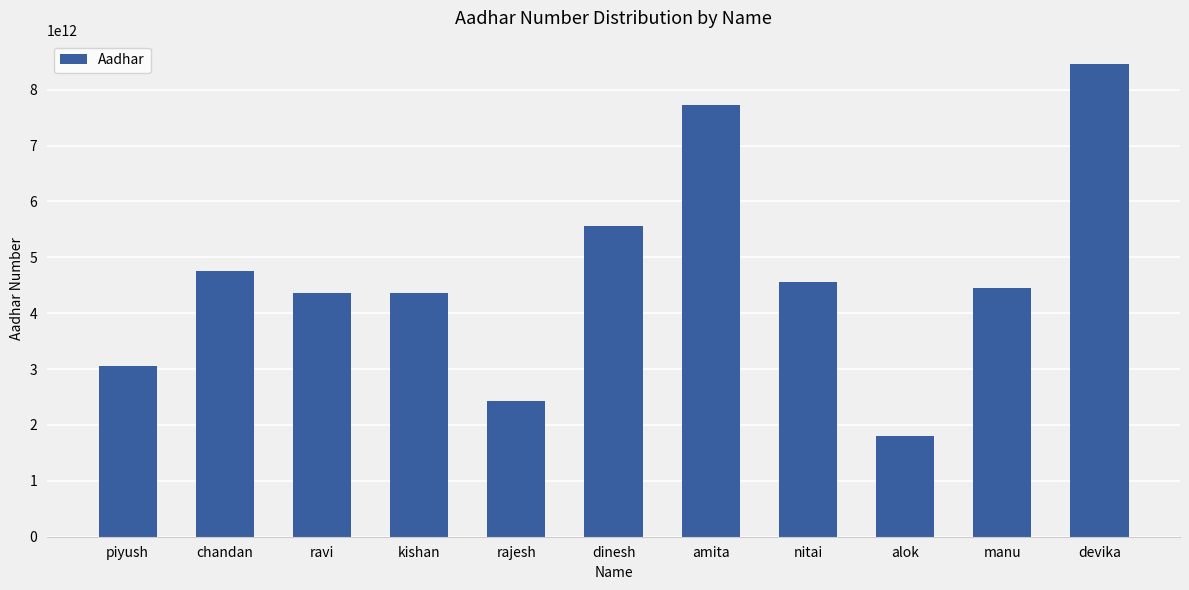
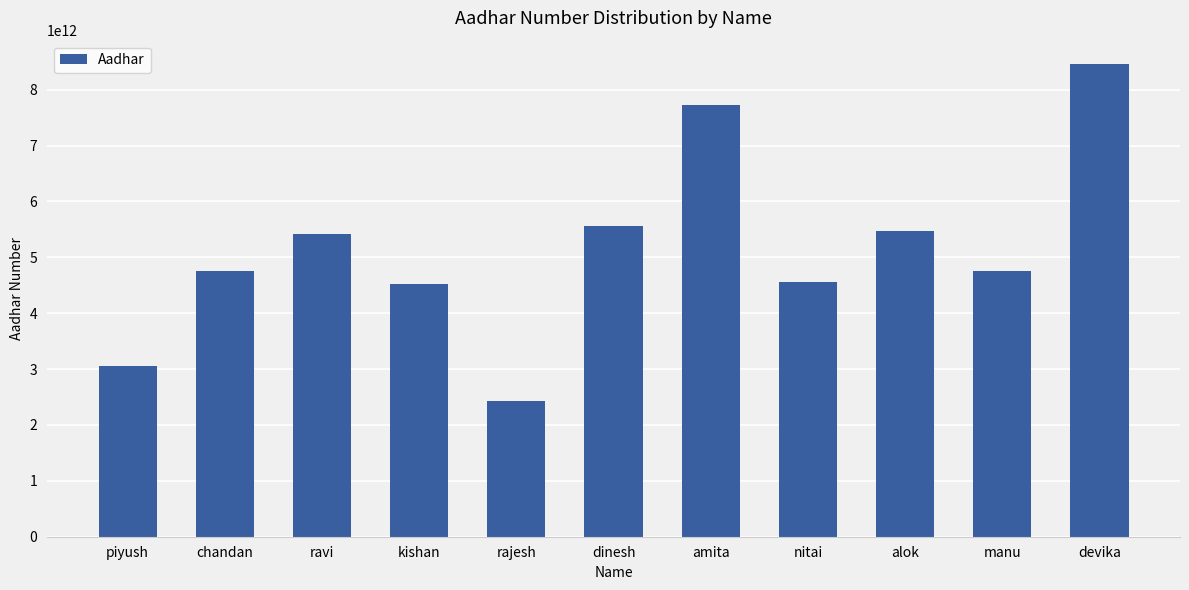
ravi: 4400000000000 -> 5400000000000
kishan: 4400000000000 -> 4500000000000
alok: 1800000000000 -> 5500000000000
manu: 4400000000000 -> 4800000000000
